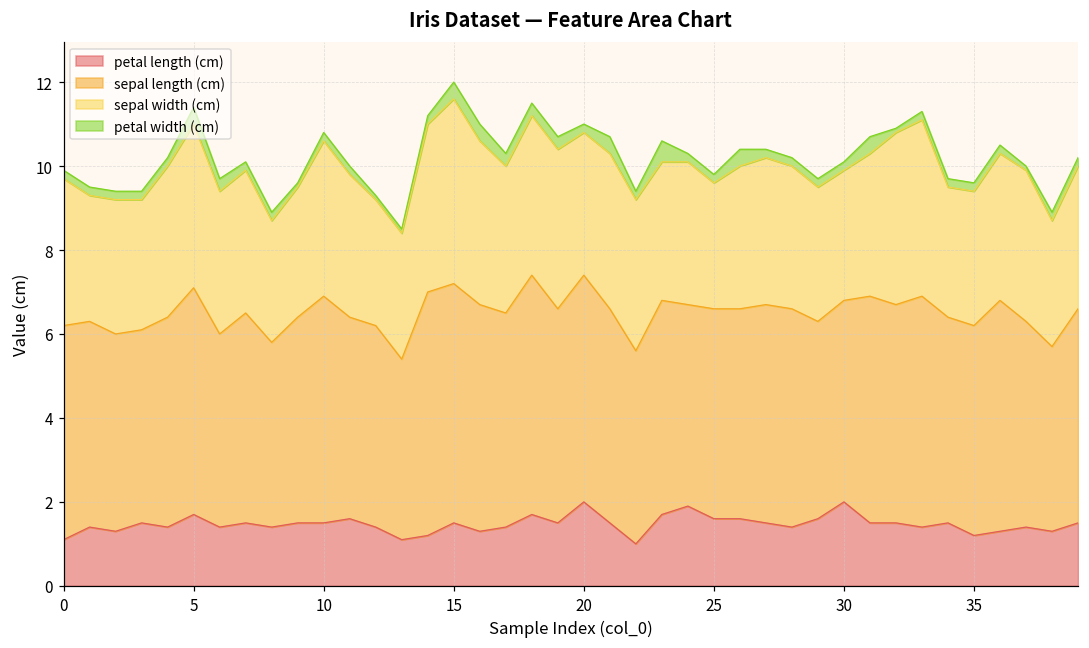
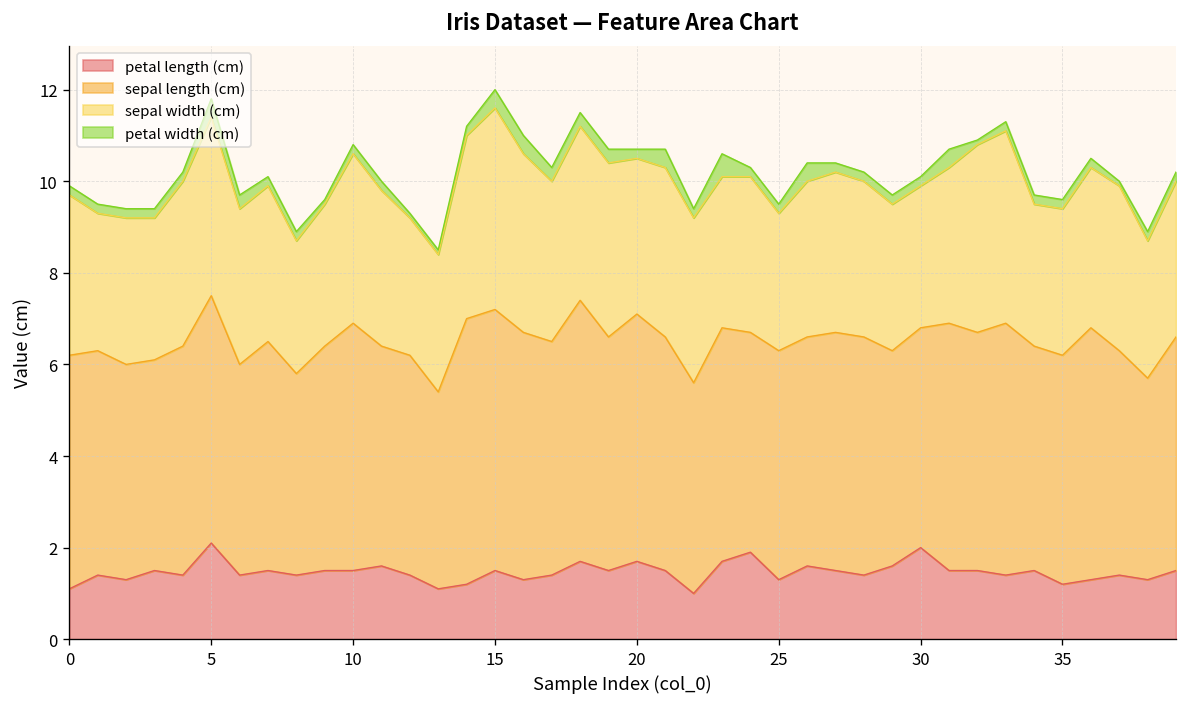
petal length (cm), 5: 1.7 -> 2.1
petal length (cm), 20: 2.0 -> 1.7
petal length (cm), 25: 1.6 -> 1.3
